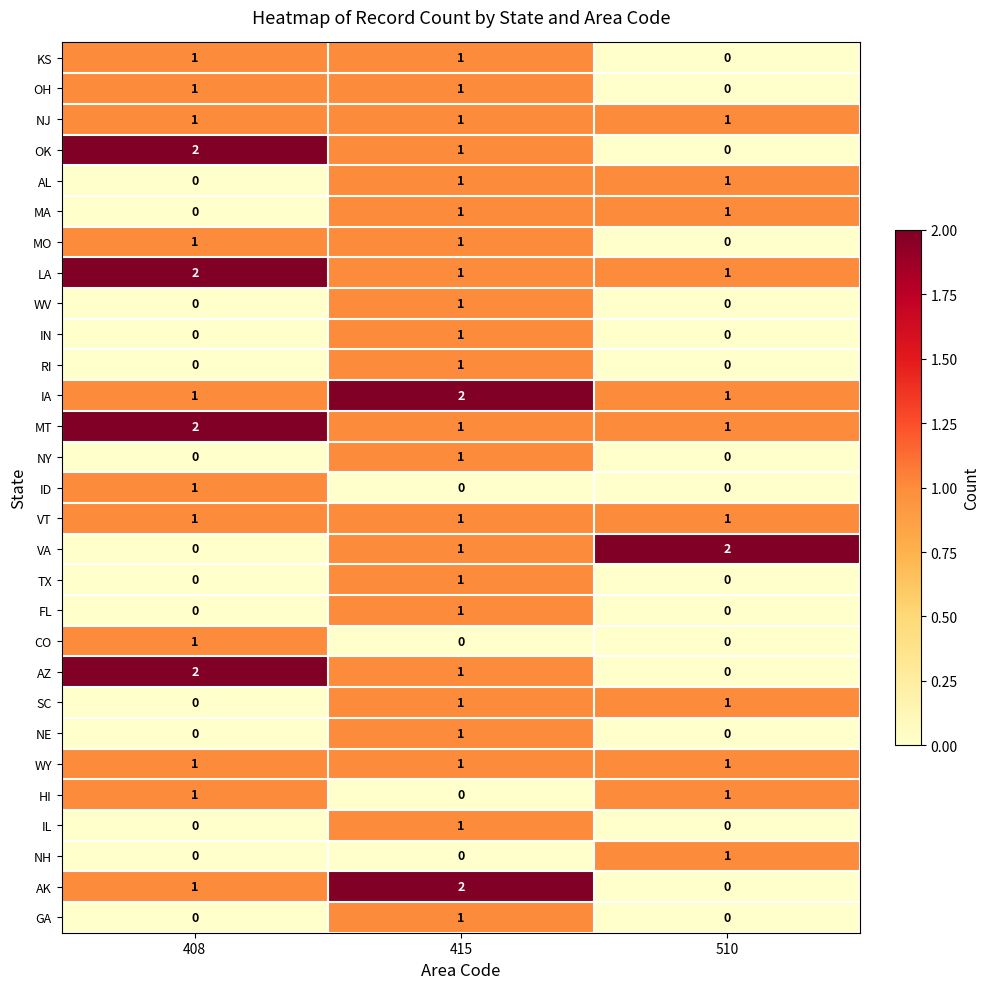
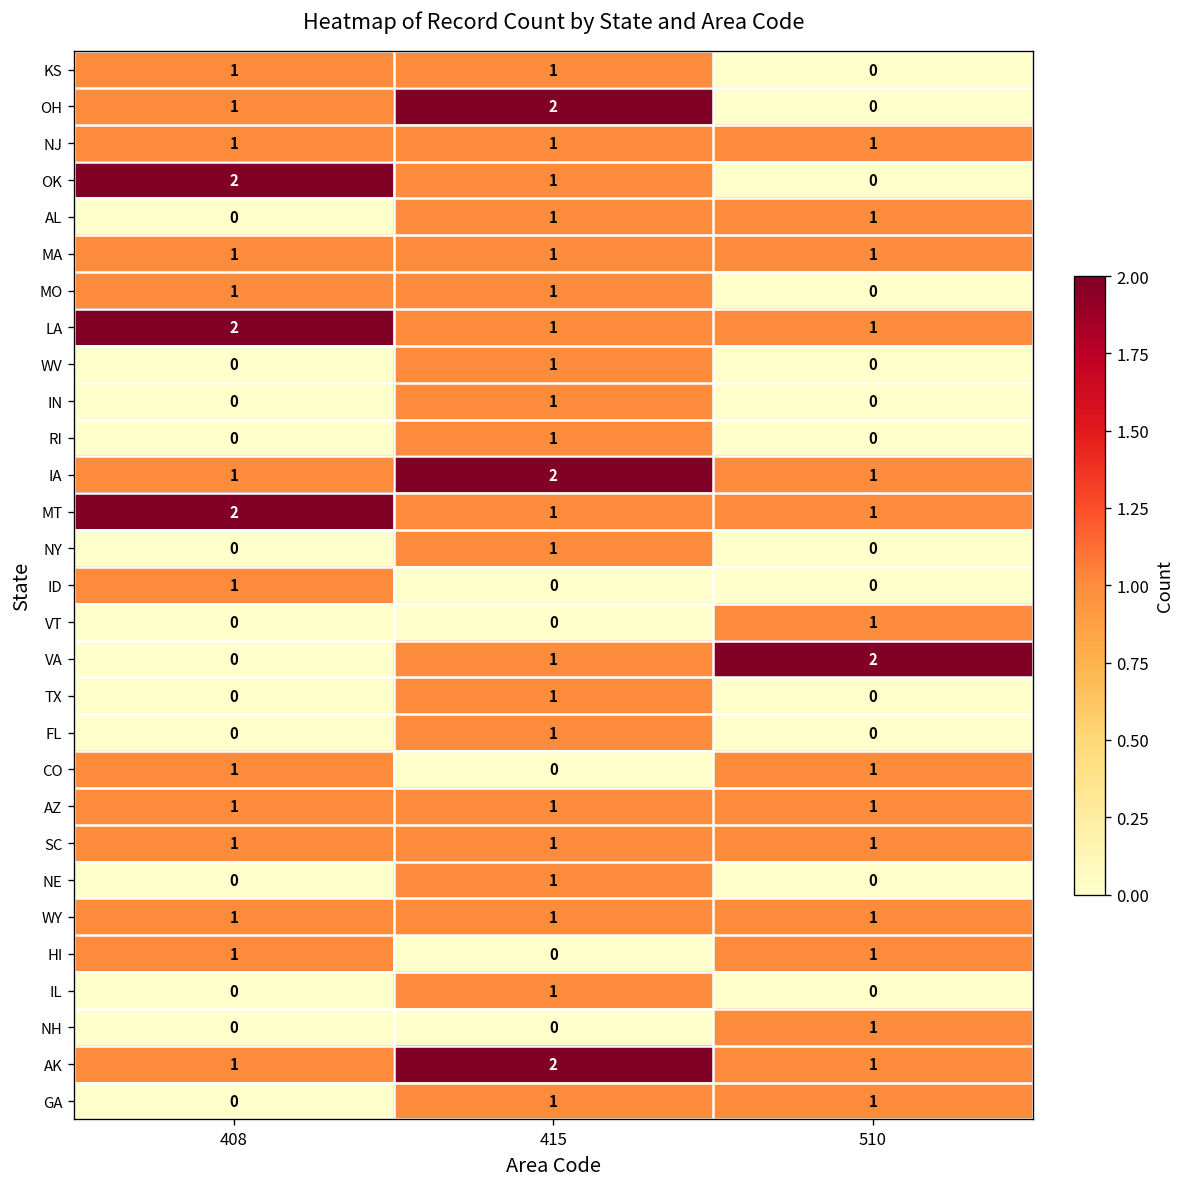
OH, 415: 1 -> 2
MA, 408: 0 -> 1
VT, 408: 1 -> 0
VT, 415: 1 -> 0
CO, 510: 0 -> 1
AZ, 408: 2 -> 1
AZ, 510: 0 -> 1
SC, 408: 0 -> 1
AK, 510: 0 -> 1
GA, 510: 0 -> 1
